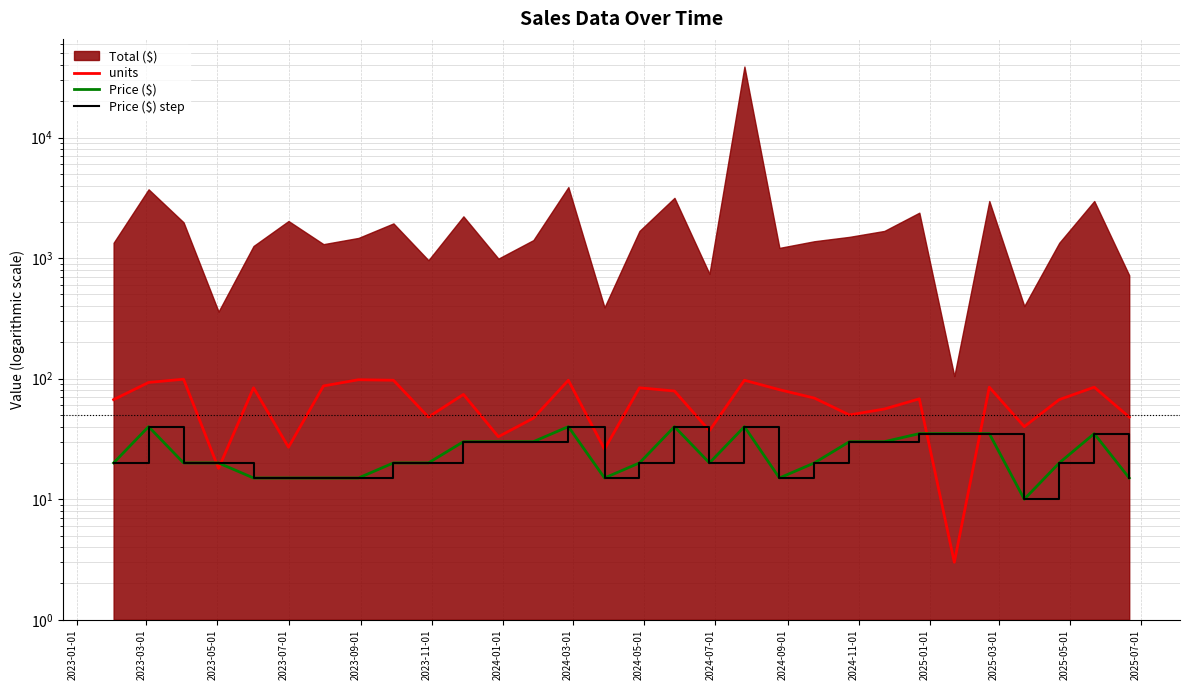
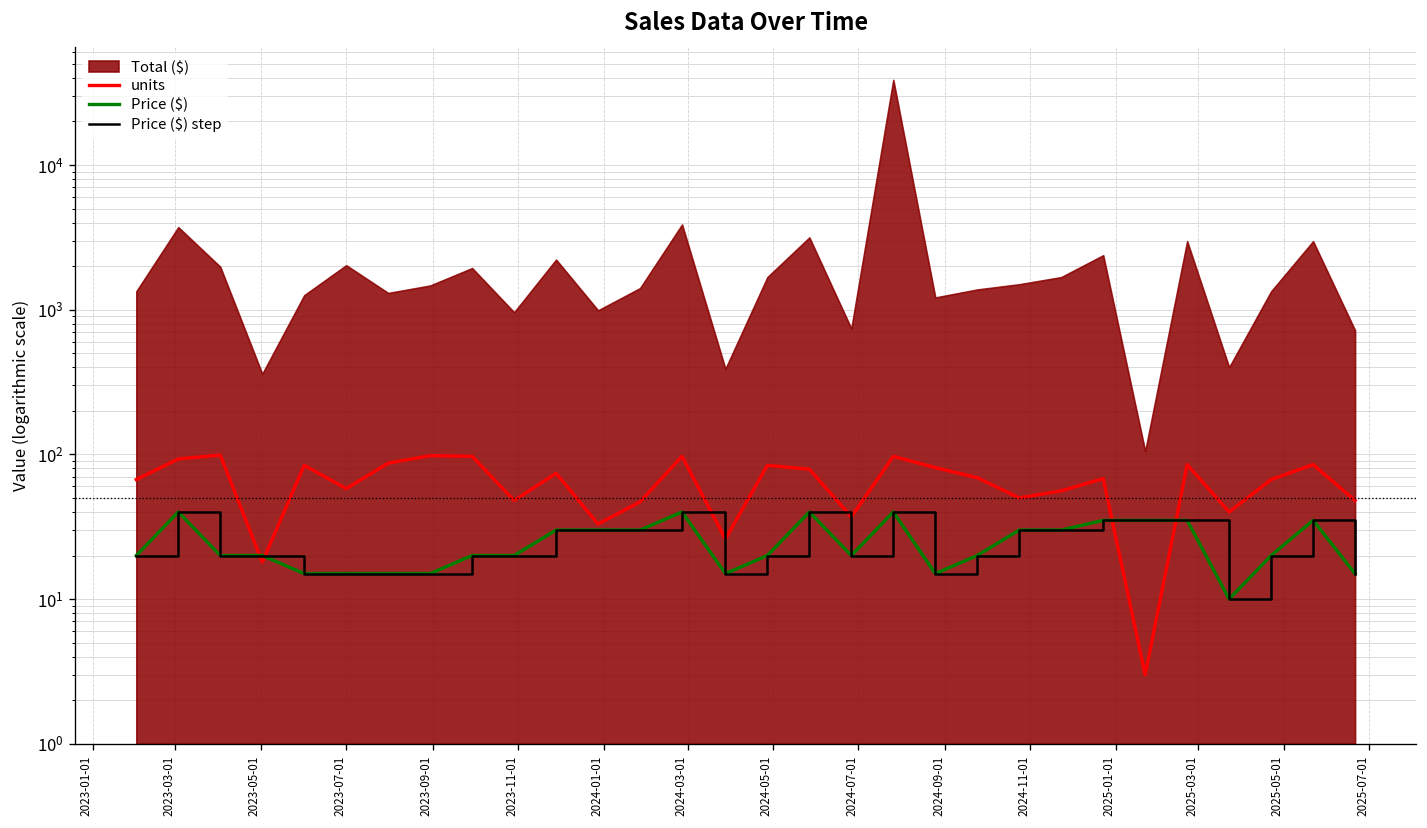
units, 2023-07-01: 27 -> 60
